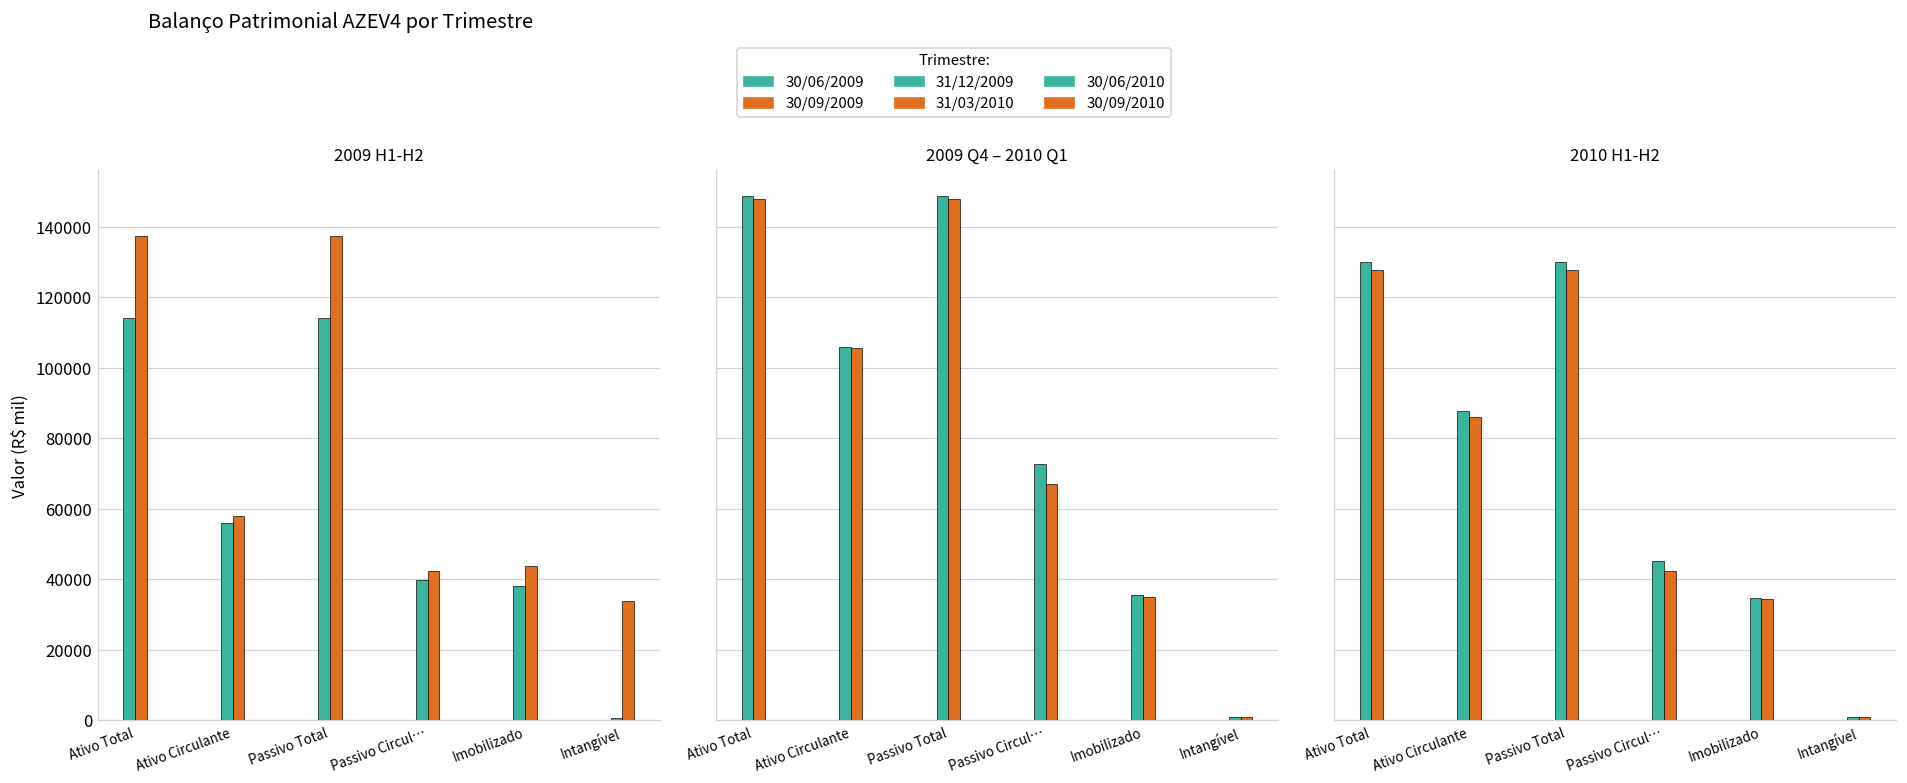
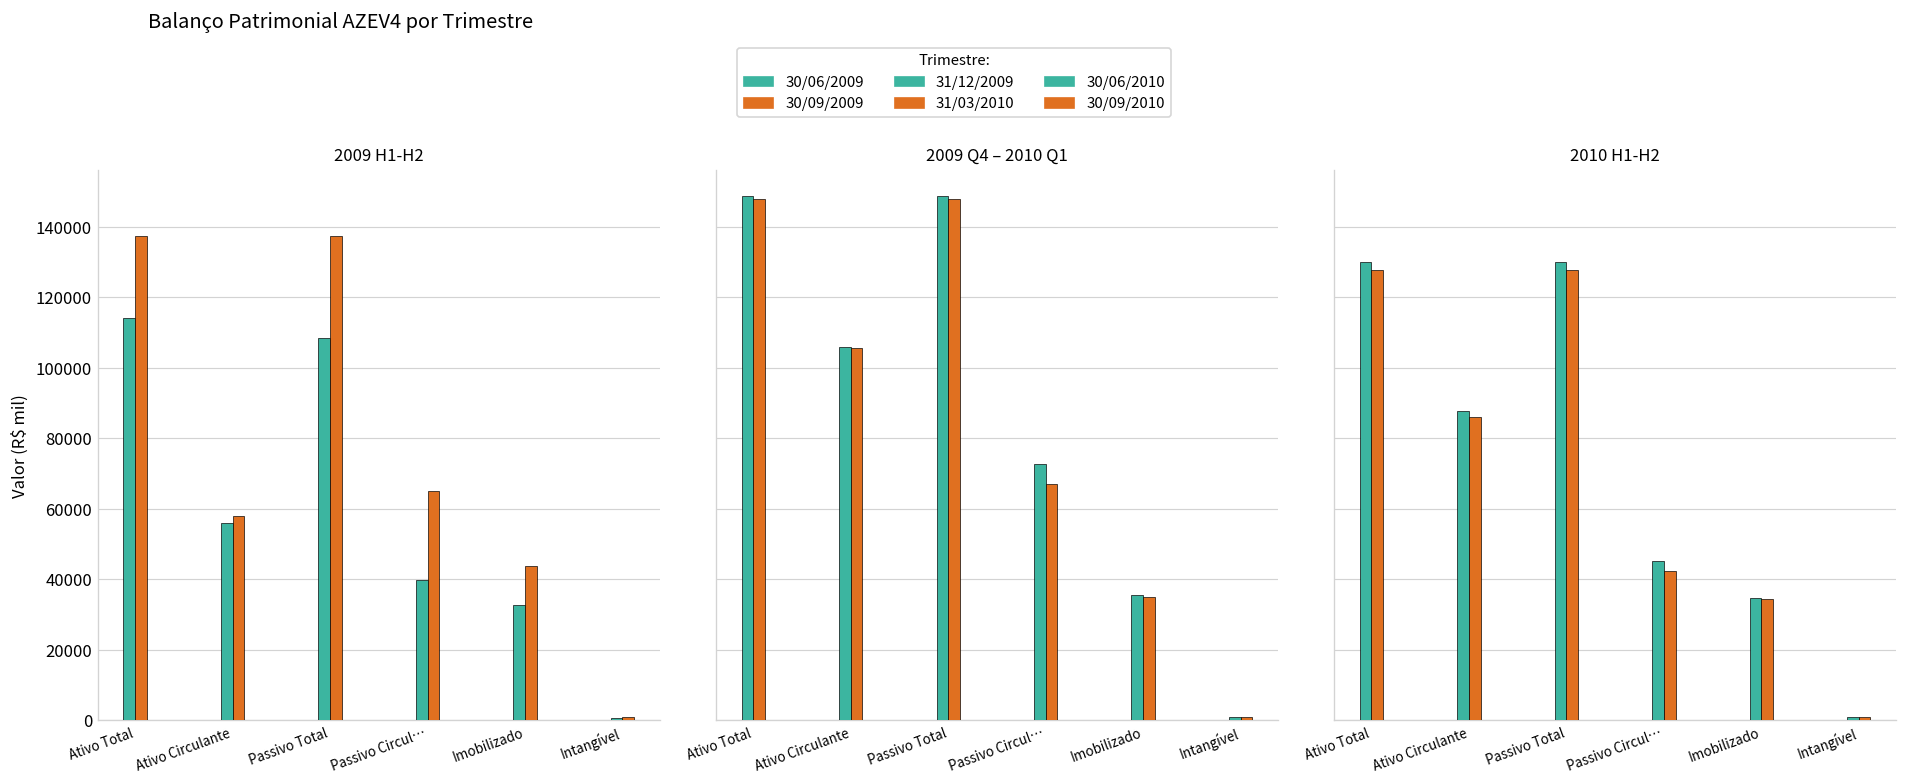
2009 H1-H2, 30/06/2009, Passivo Total: 114000 -> 108000
2009 H1-H2, 30/09/2009, Passivo Circul…: 42000 -> 65000
2009 H1-H2, 30/06/2009, Imobilizado: 38000 -> 33000
2009 H1-H2, 30/09/2009, Intangível: 34000 -> 1000
